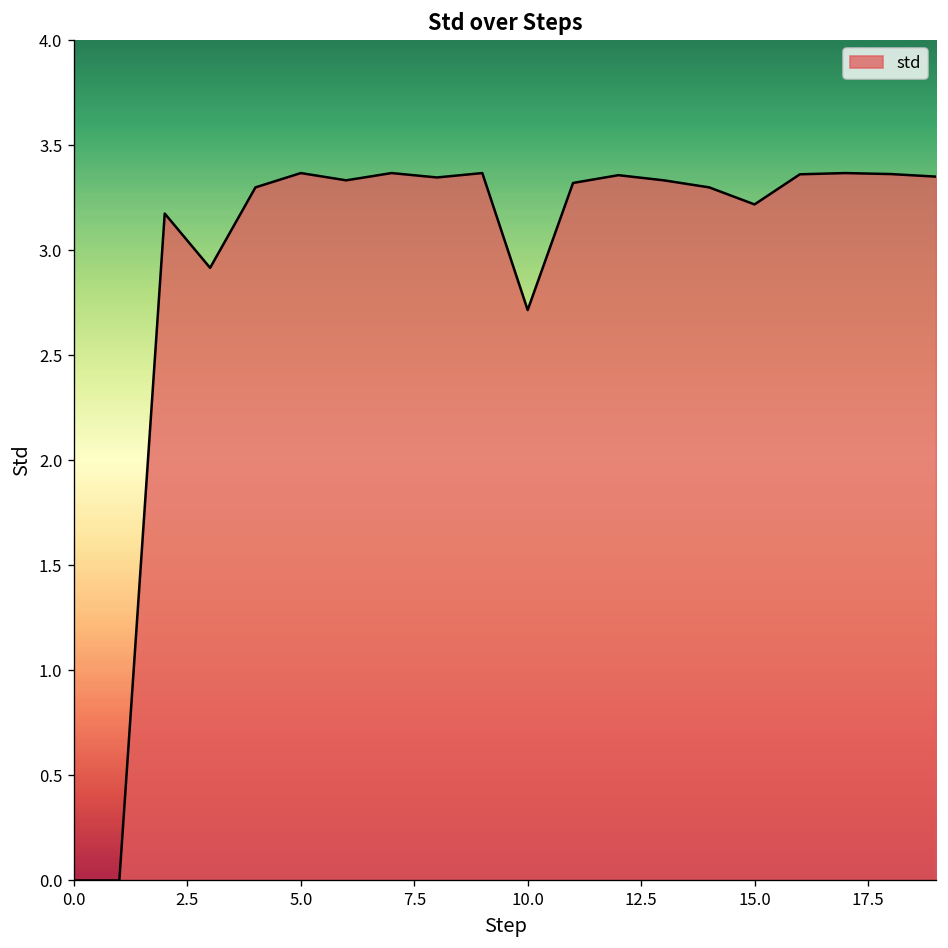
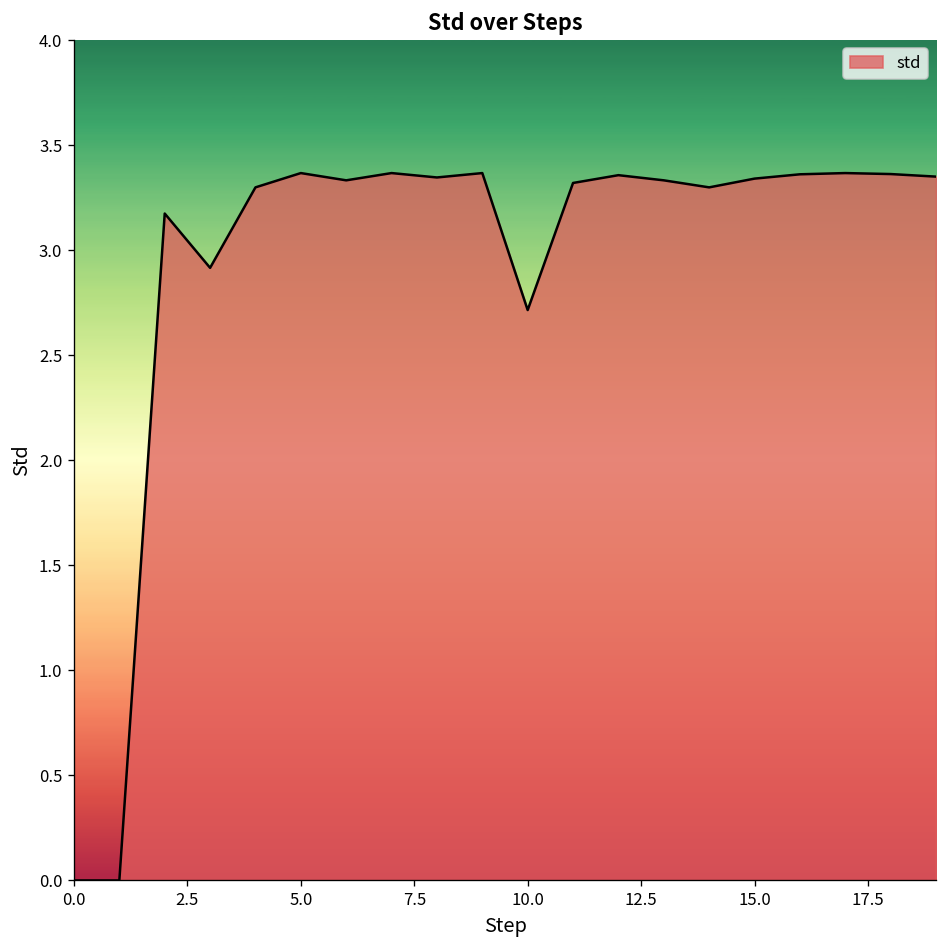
15.0: 3.22 -> 3.34
